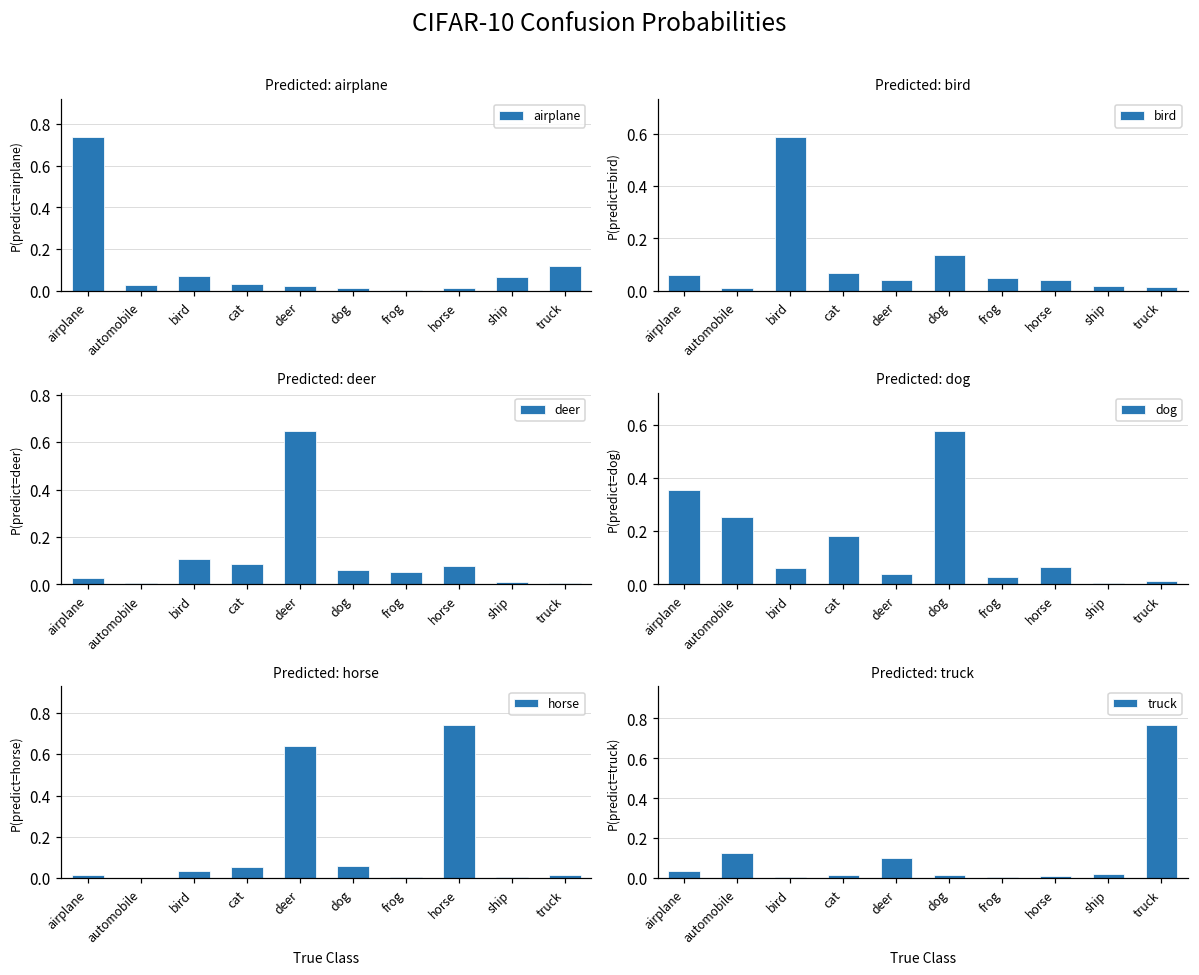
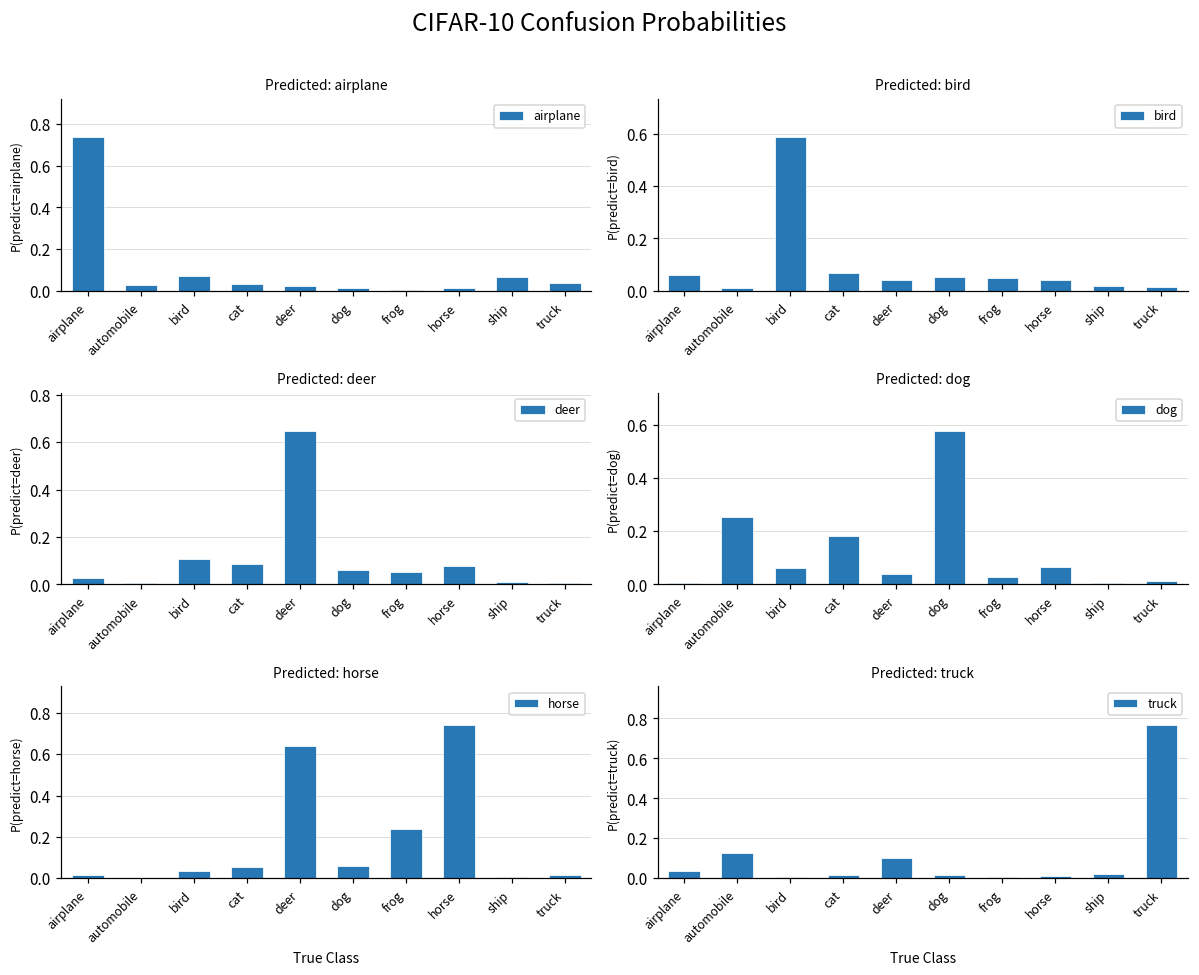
Predicted: airplane, truck: 0.12 -> 0.04
Predicted: bird, dog: 0.14 -> 0.05
Predicted: dog, airplane: 0.36 -> 0.00
Predicted: horse, frog: 0.01 -> 0.24
